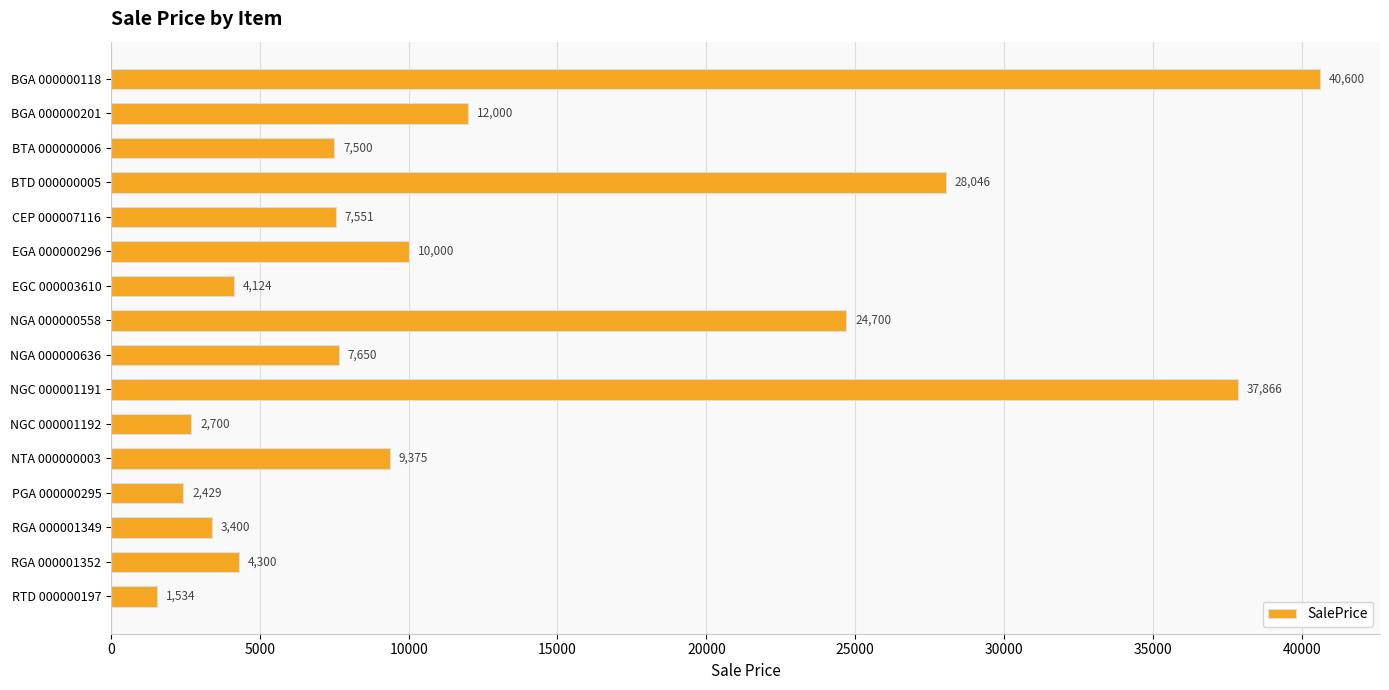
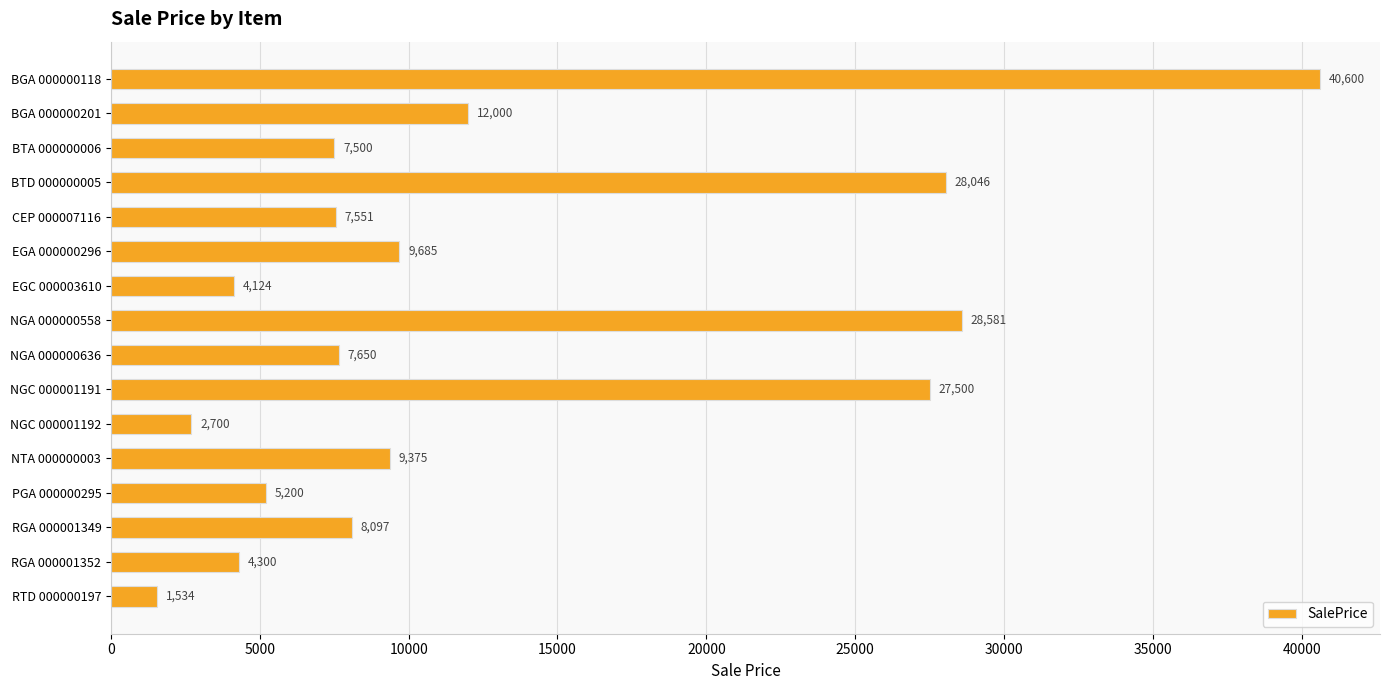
EGA 000000296: 10,000 -> 9,685
NGA 000000558: 24,700 -> 28,581
NGC 000001191: 37,866 -> 27,500
PGA 000000295: 2,429 -> 5,200
RGA 000001349: 3,400 -> 8,097
